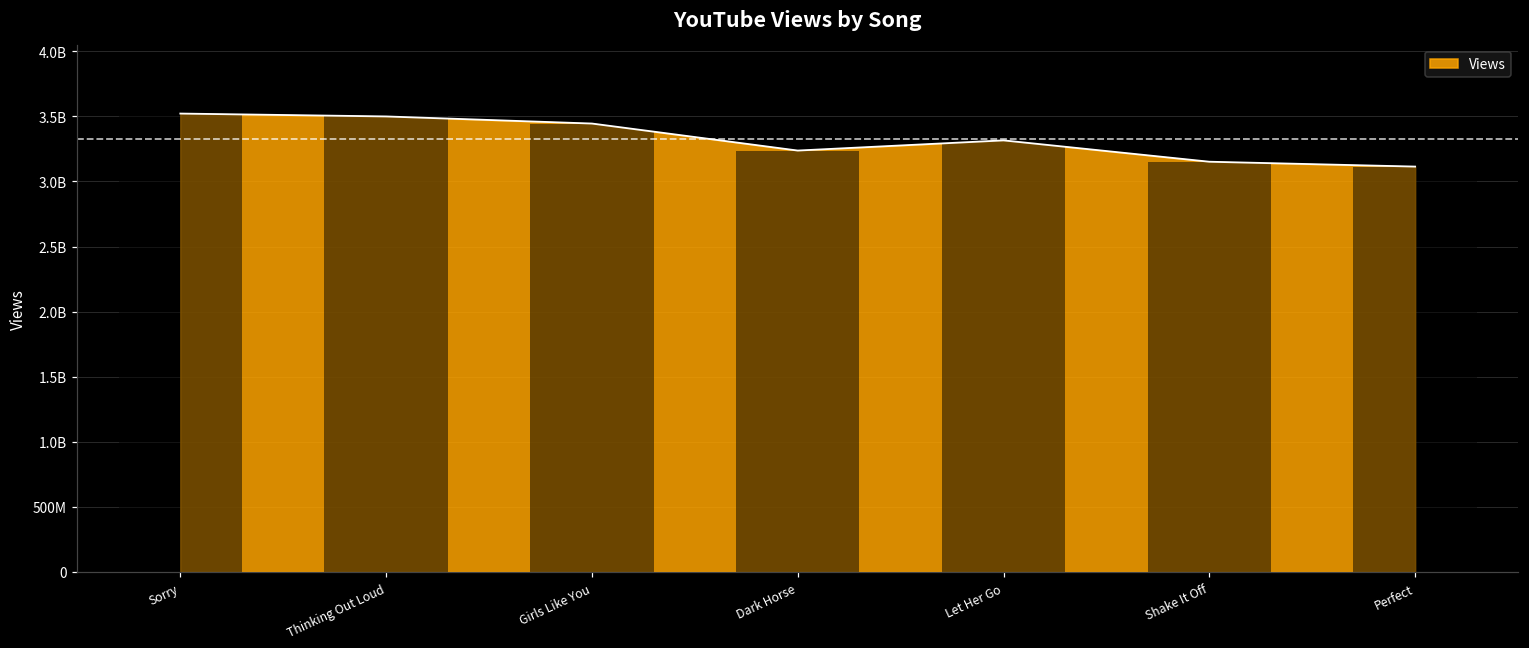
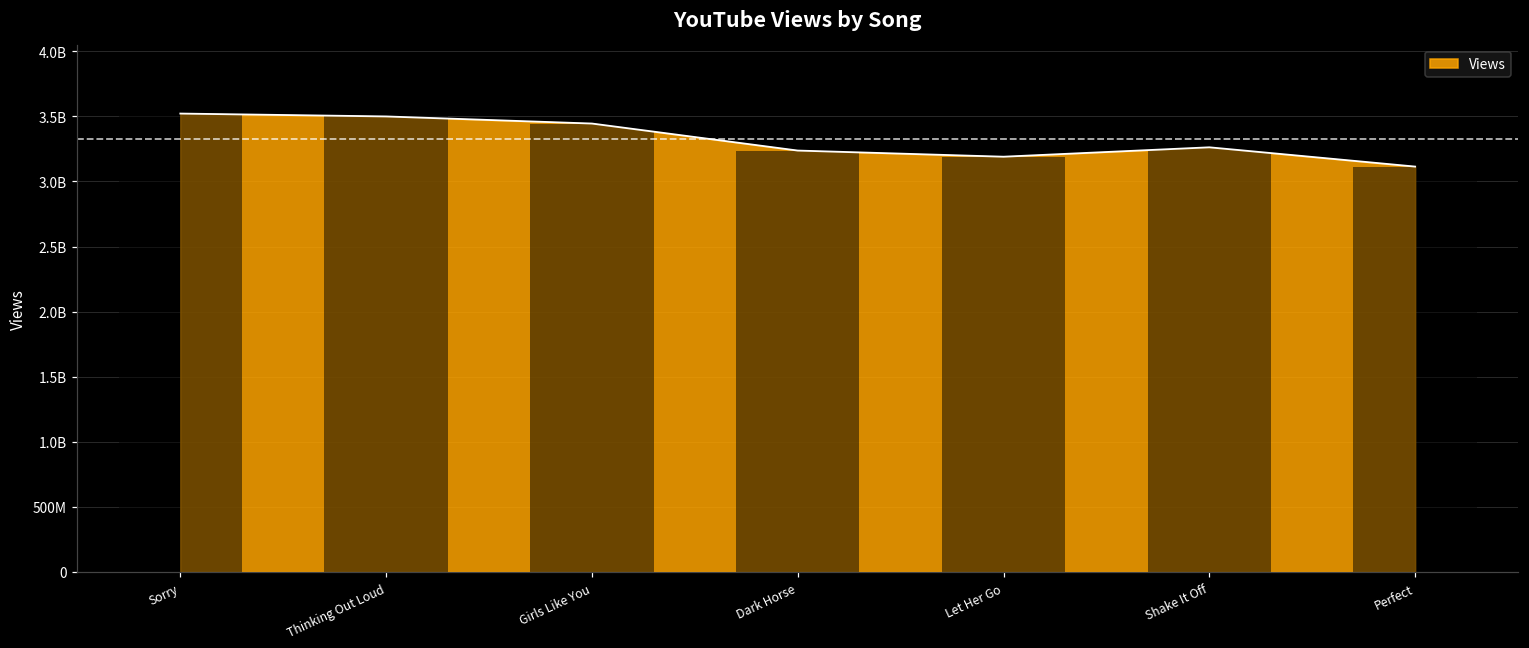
Let Her Go: 3320000000 -> 3190000000
Shake It Off: 3150000000 -> 3260000000
